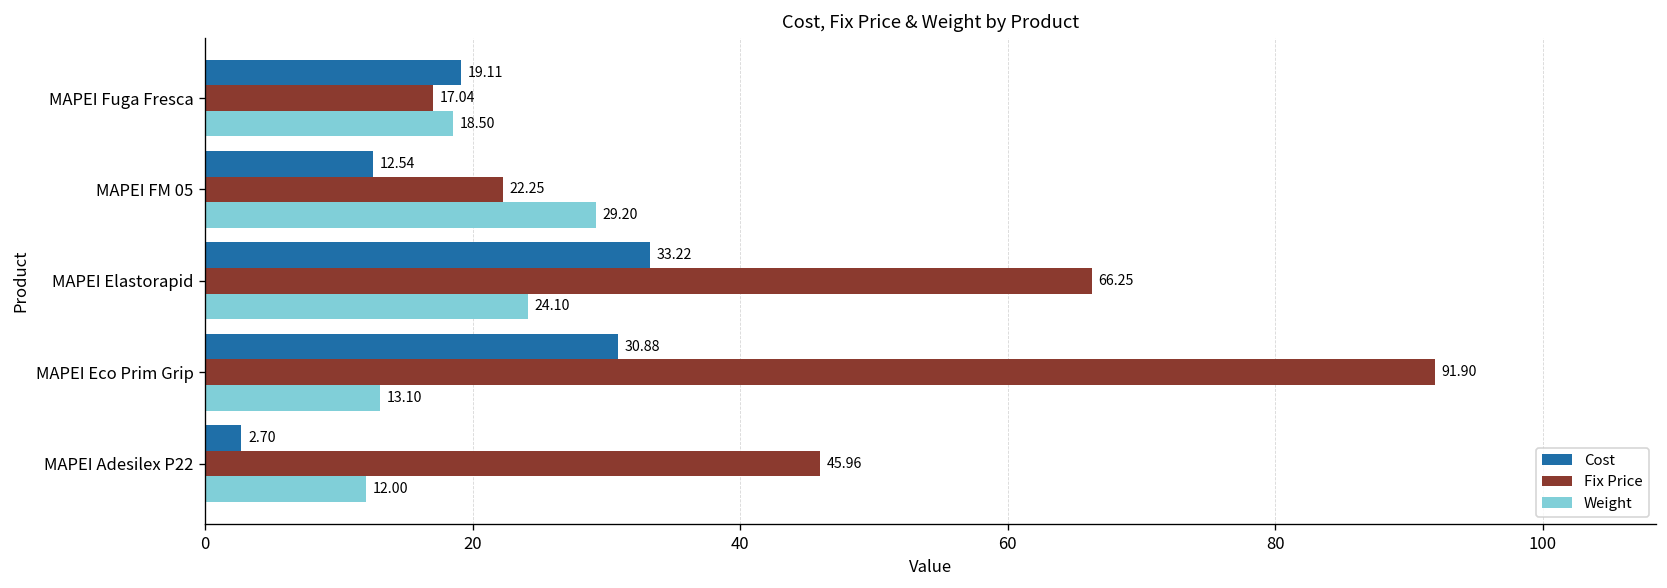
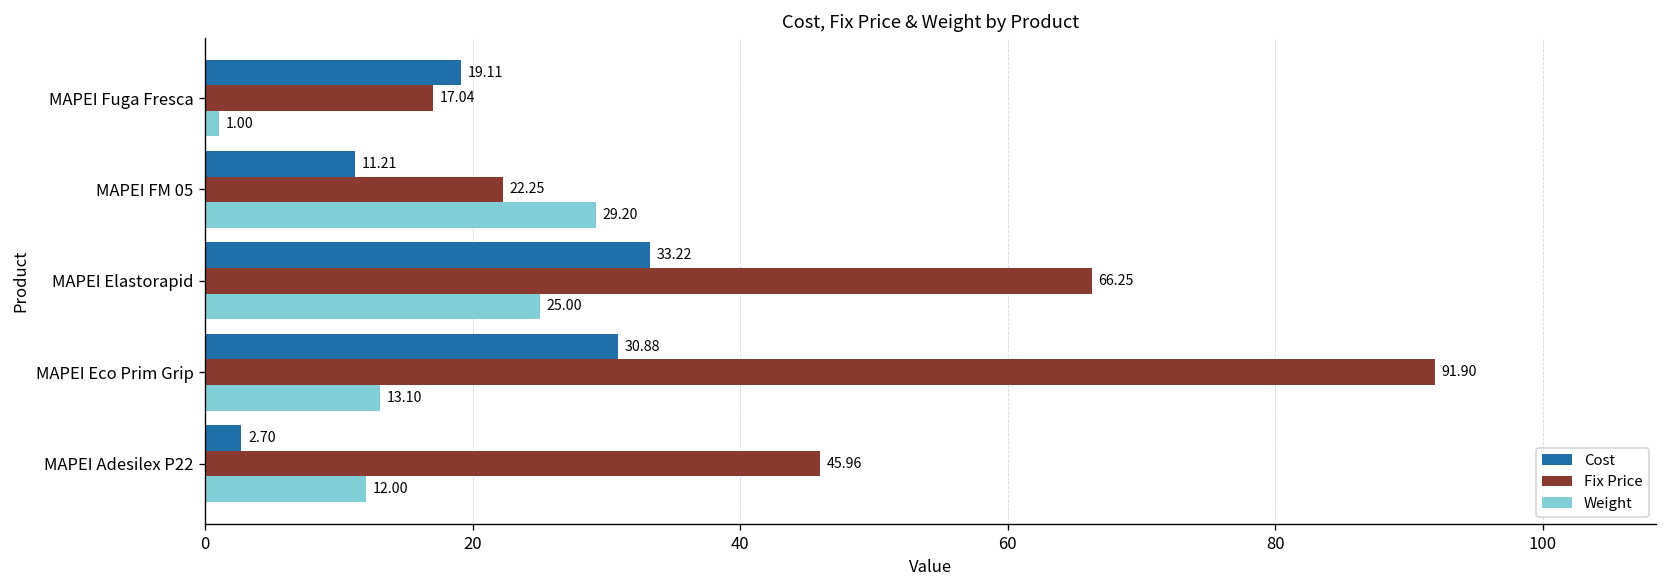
Weight, MAPEI Fuga Fresca: 18.50 -> 1.00
Cost, MAPEI FM 05: 12.54 -> 11.21
Weight, MAPEI Elastorapid: 24.10 -> 25.00
